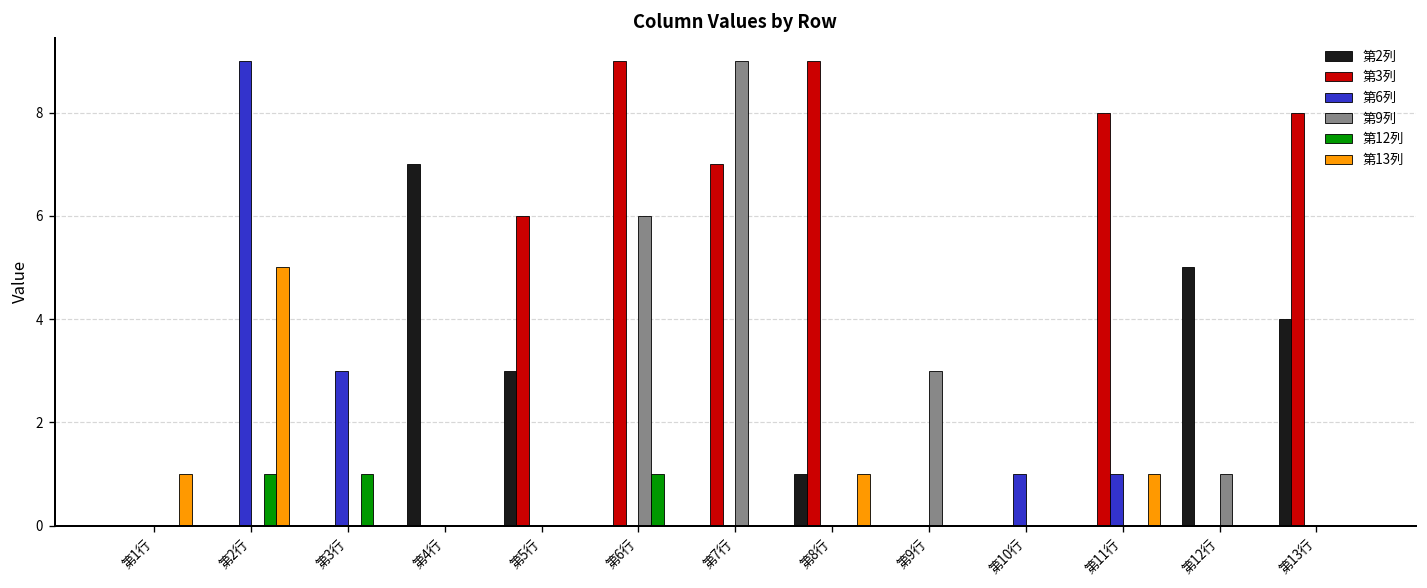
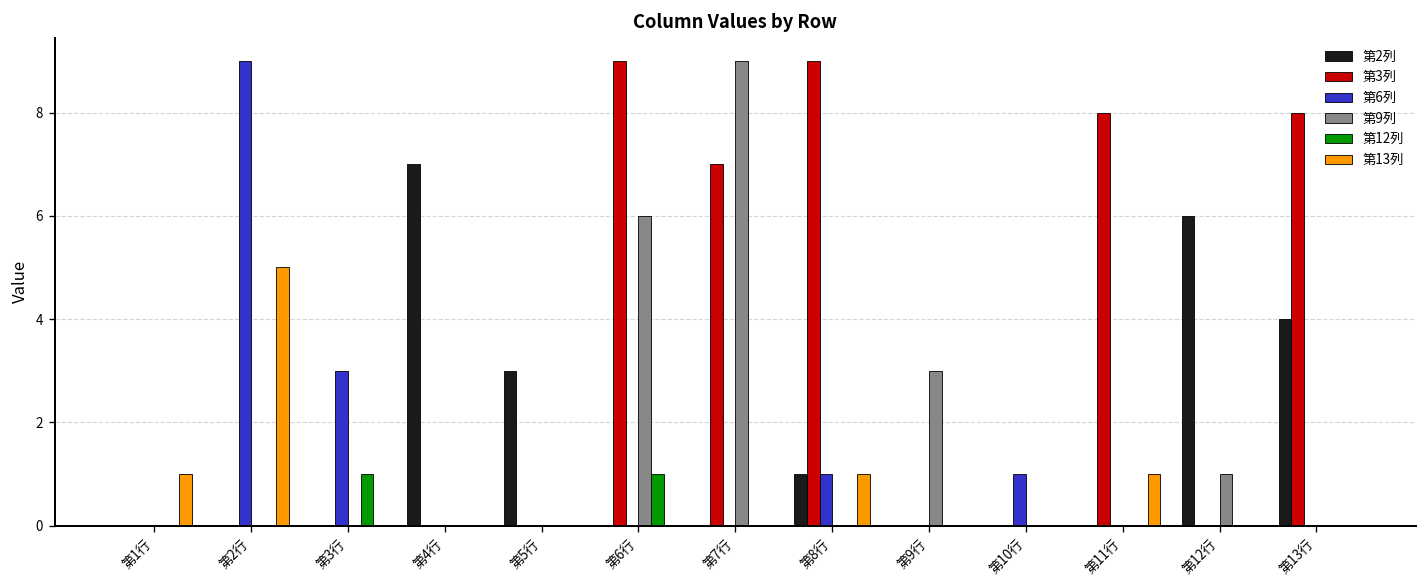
第12列, 第2行: 1 -> 0
第3列, 第5行: 6 -> 0
第6列, 第8行: 0 -> 1
第6列, 第11行: 1 -> 0
第2列, 第12行: 5 -> 6
